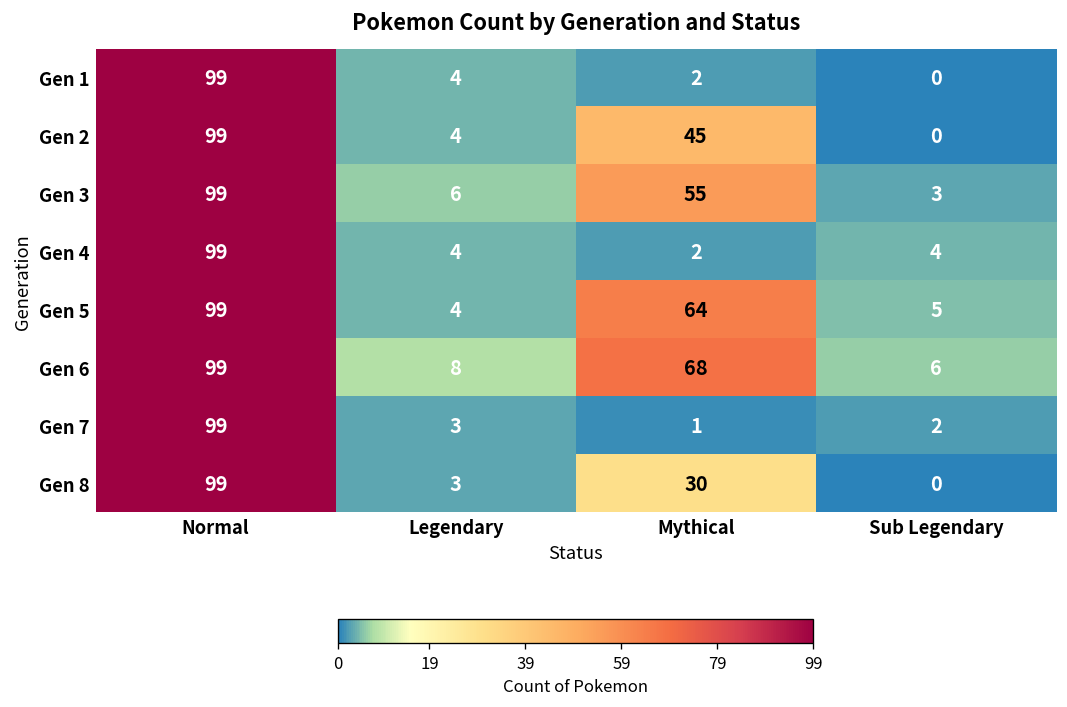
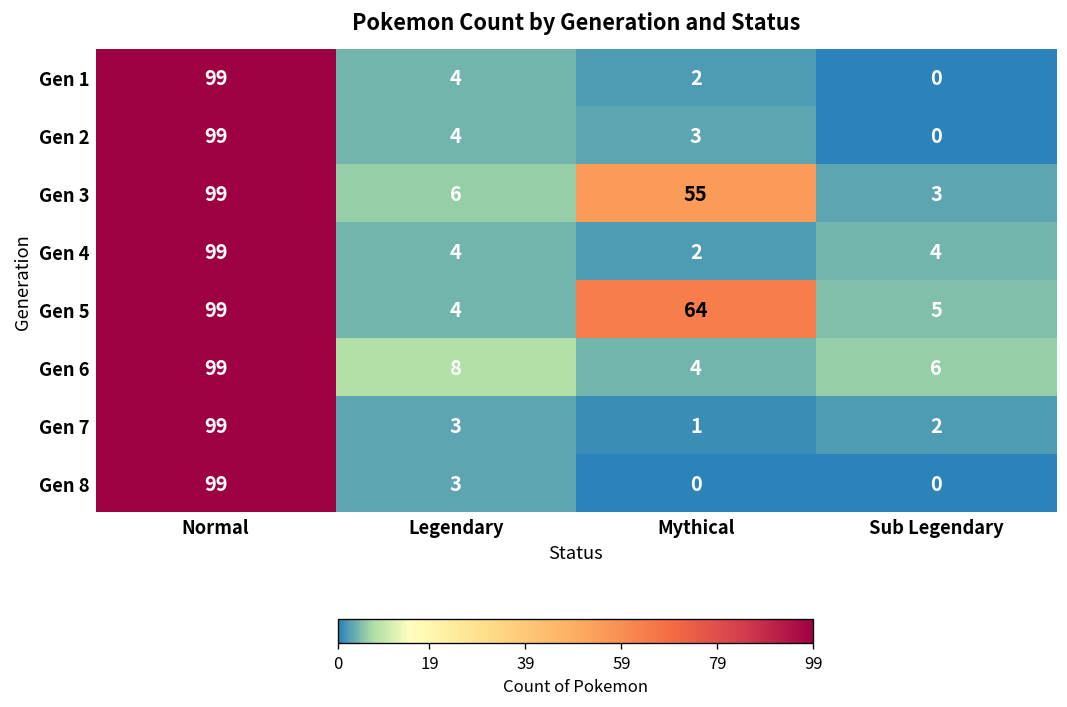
Gen 2, Mythical: 45 -> 3
Gen 6, Mythical: 68 -> 4
Gen 8, Mythical: 30 -> 0
